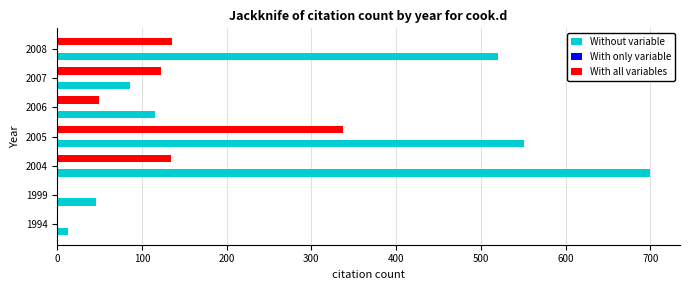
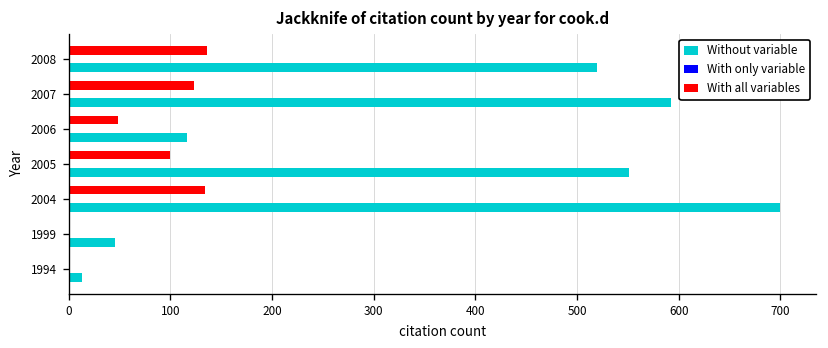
Without variable, 2007: 90 -> 590
With all variables, 2005: 340 -> 100
